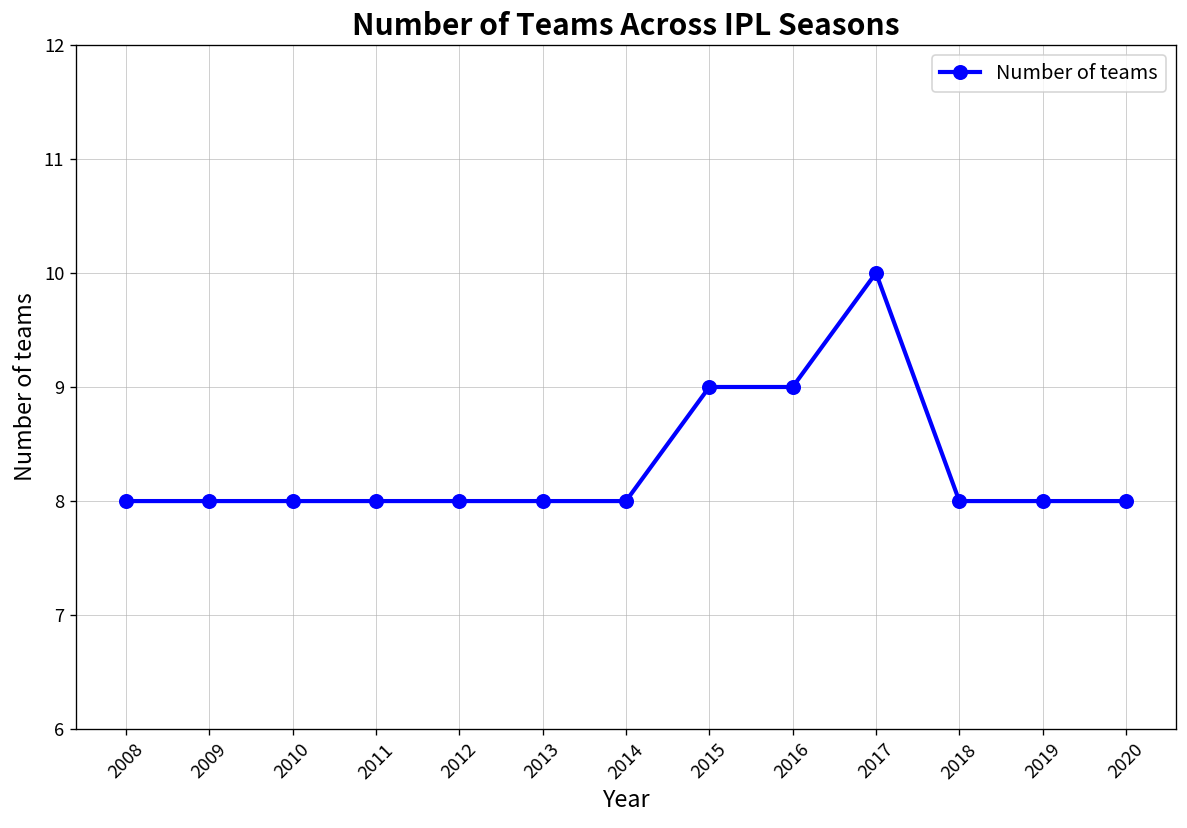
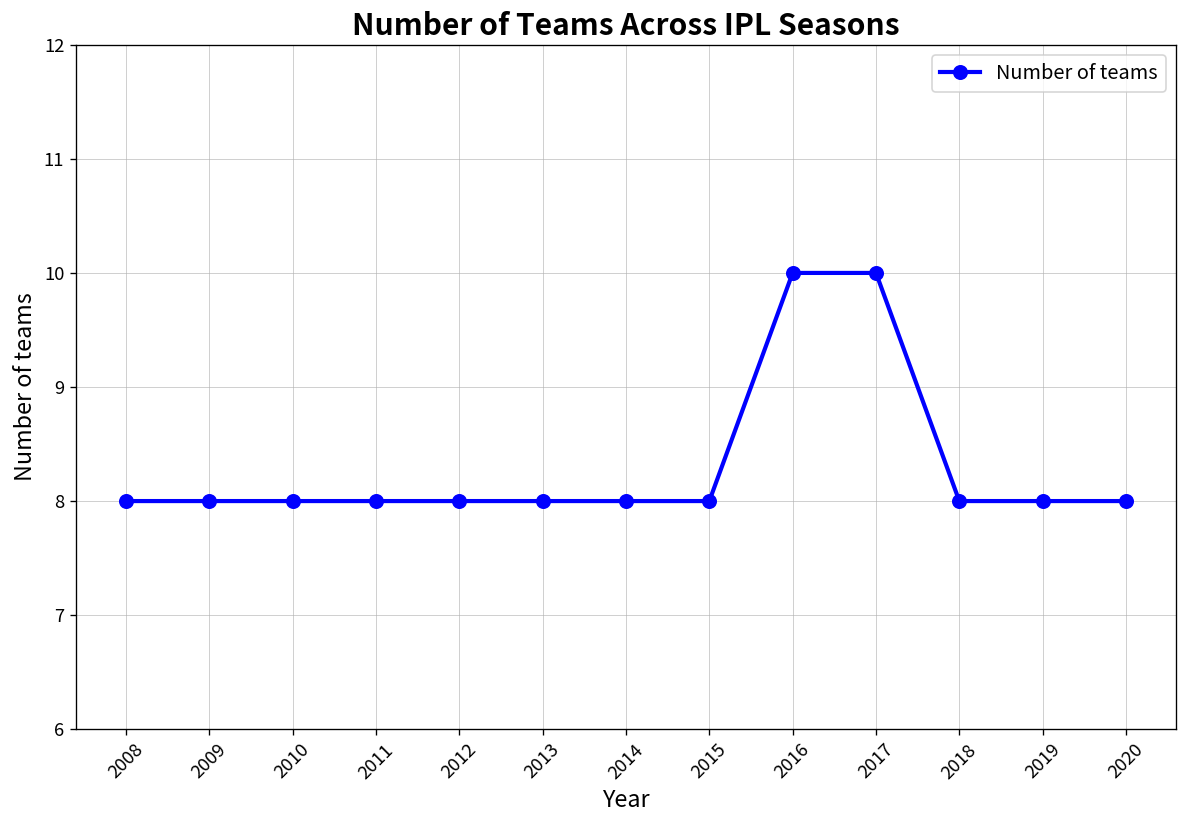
2015: 9 -> 8
2016: 9 -> 10
